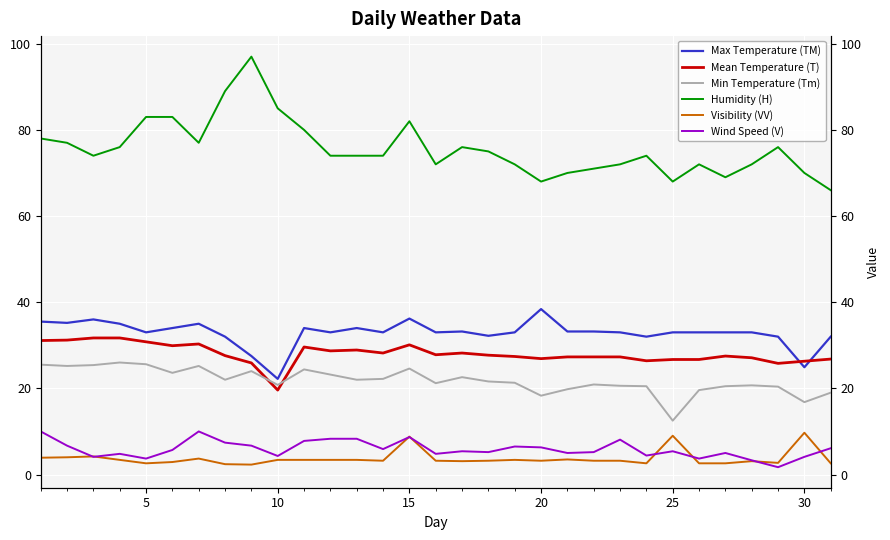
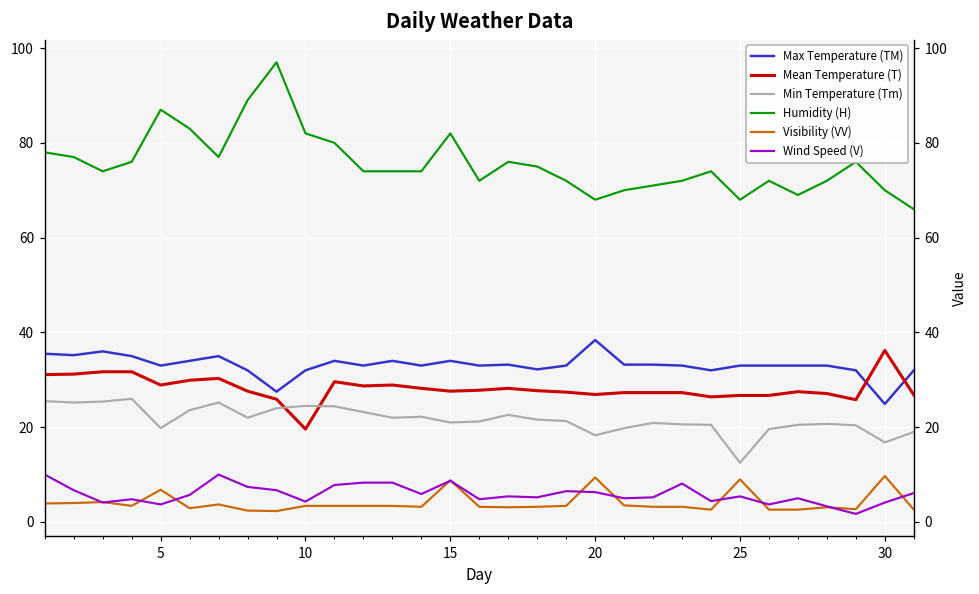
Mean Temperature (T), 5: 31 -> 29
Min Temperature (Tm), 5: 26 -> 20
Humidity (H), 5: 83 -> 87
Visibility (VV), 5: 3 -> 7
Max Temperature (TM), 10: 22 -> 32
Min Temperature (Tm), 10: 21 -> 25
Humidity (H), 10: 85 -> 82
Max Temperature (TM), 15: 36 -> 34
Mean Temperature (T), 15: 30 -> 28
Min Temperature (Tm), 15: 25 -> 21
Visibility (VV), 20: 3 -> 9
Mean Temperature (T), 30: 26 -> 36
